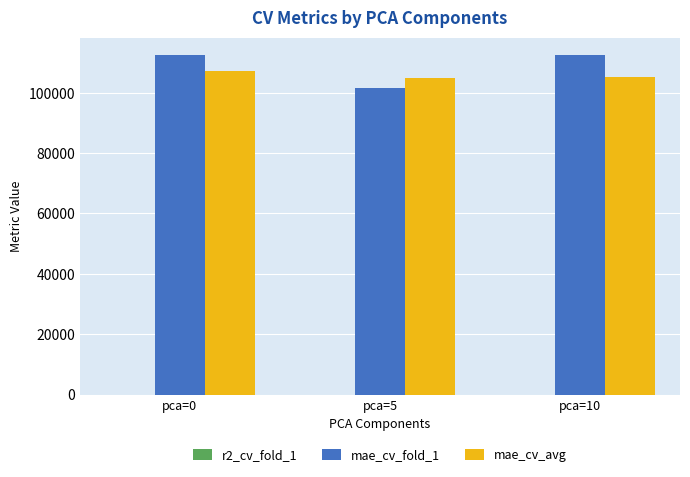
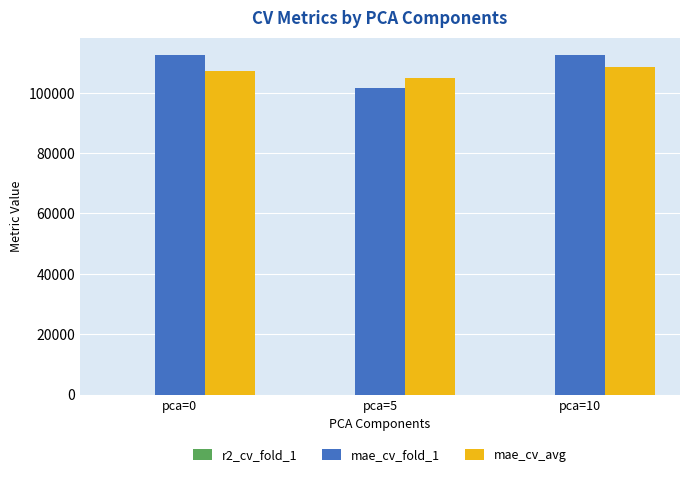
mae_cv_avg, pca=10: 105000 -> 108000
